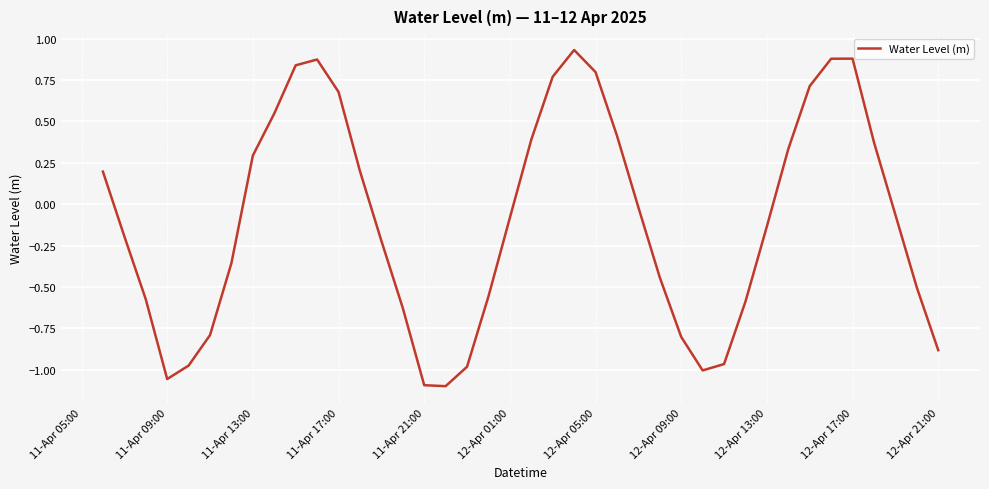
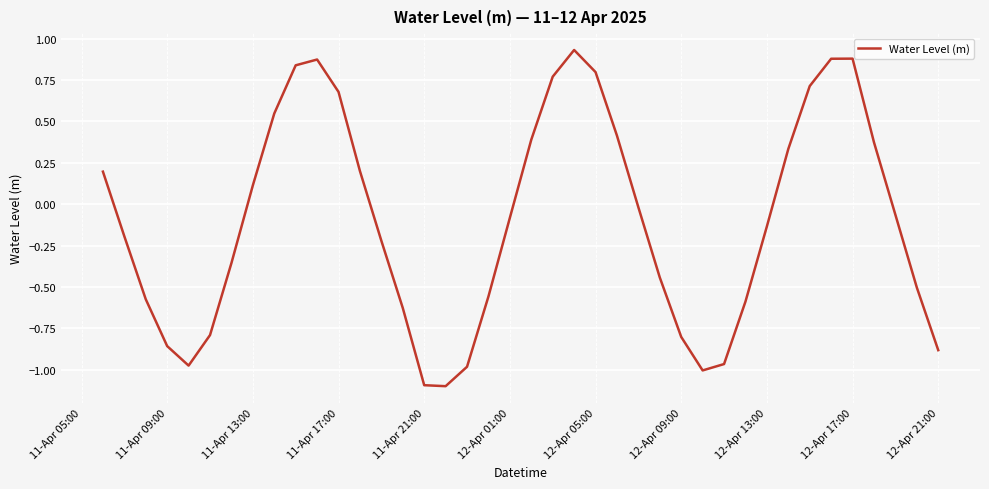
11-Apr 09:00: -1.06 -> -0.86
11-Apr 13:00: 0.29 -> 0.11
